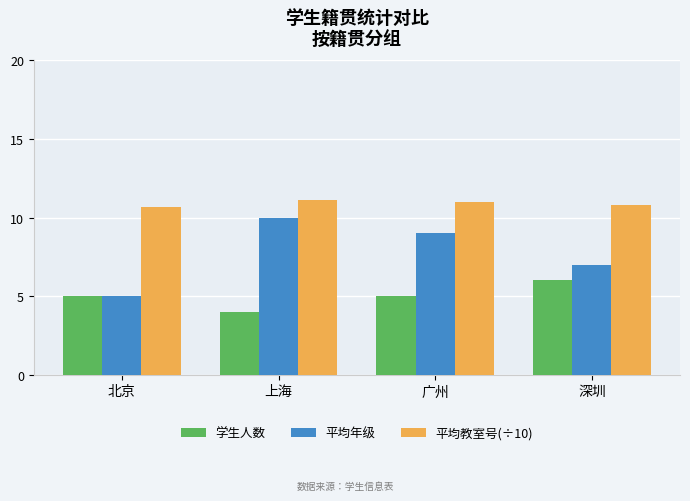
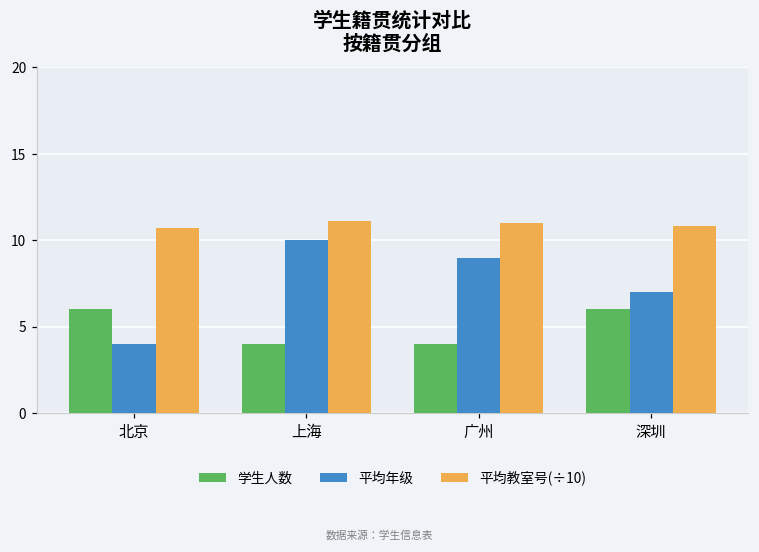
学生人数, 北京: 5 -> 6
平均年级, 北京: 5 -> 4
学生人数, 广州: 5 -> 4
